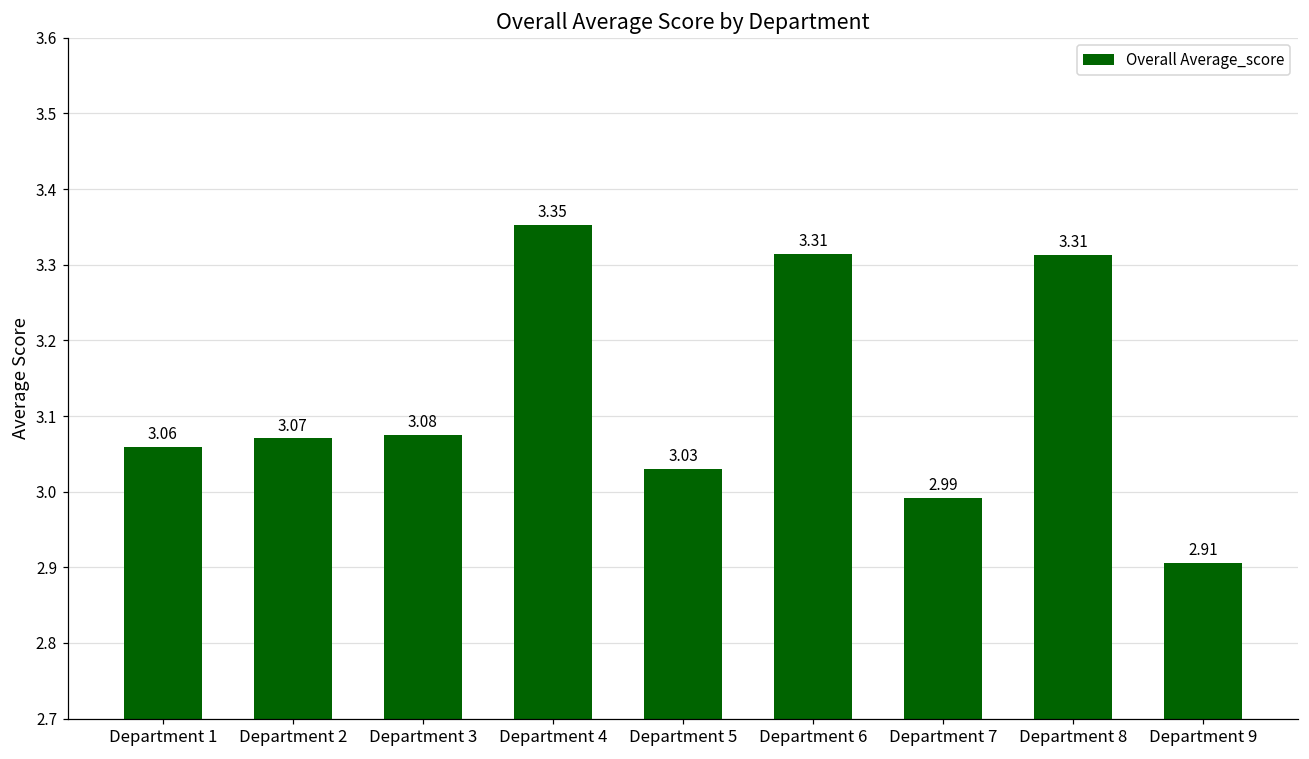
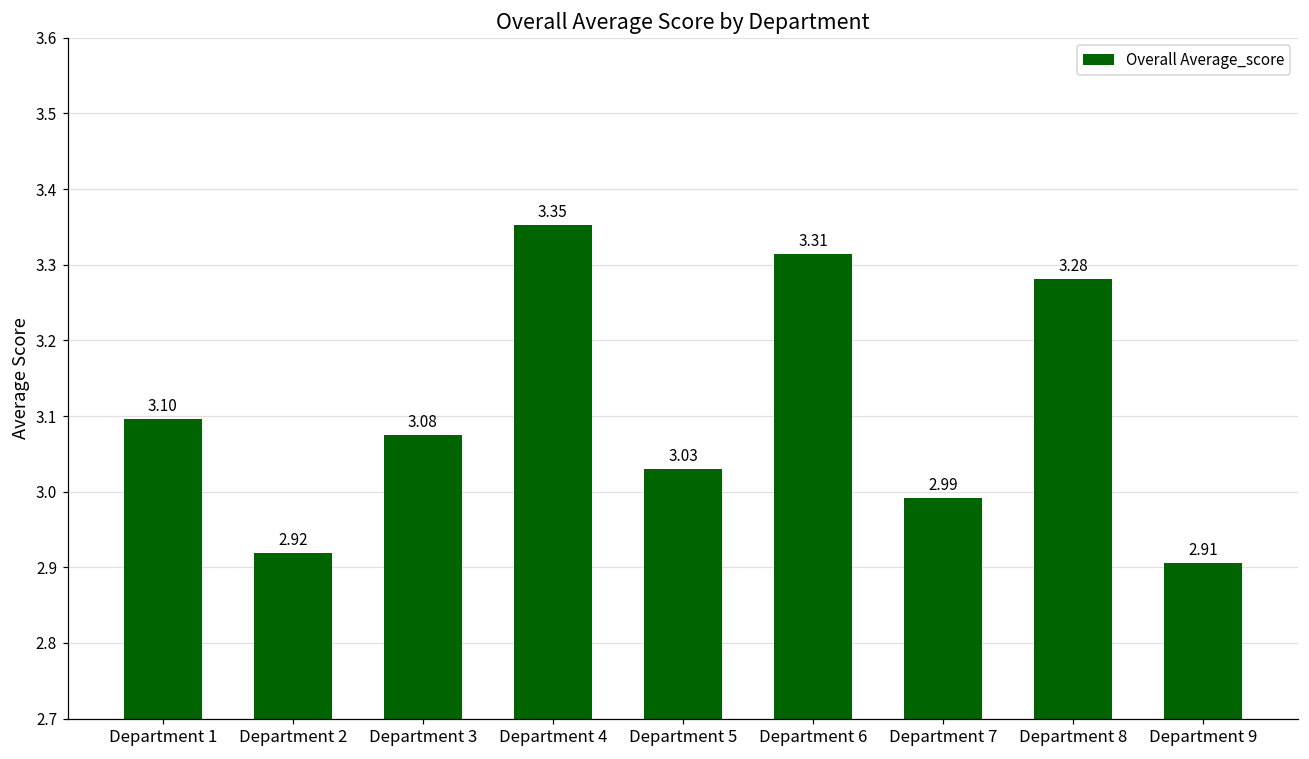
Department 1: 3.06 -> 3.10
Department 2: 3.07 -> 2.92
Department 8: 3.31 -> 3.28
